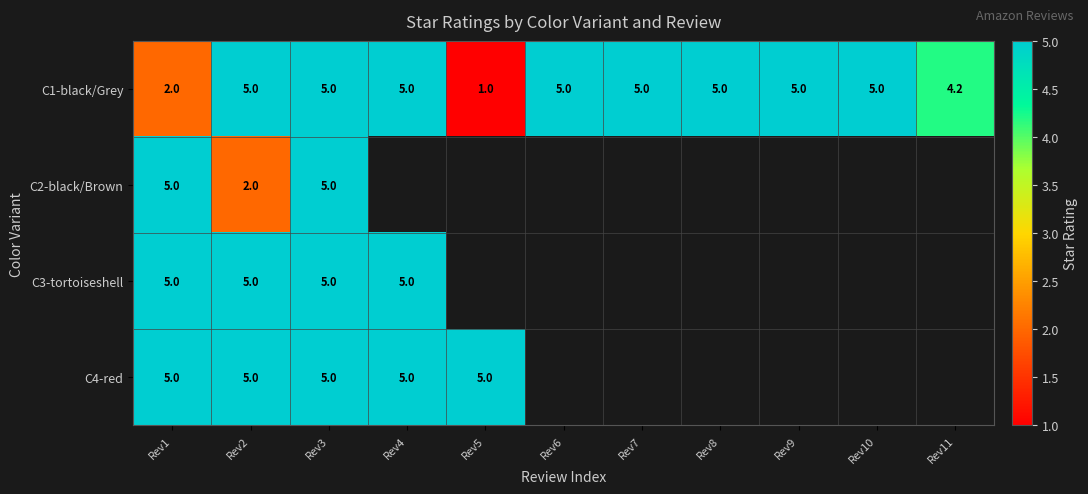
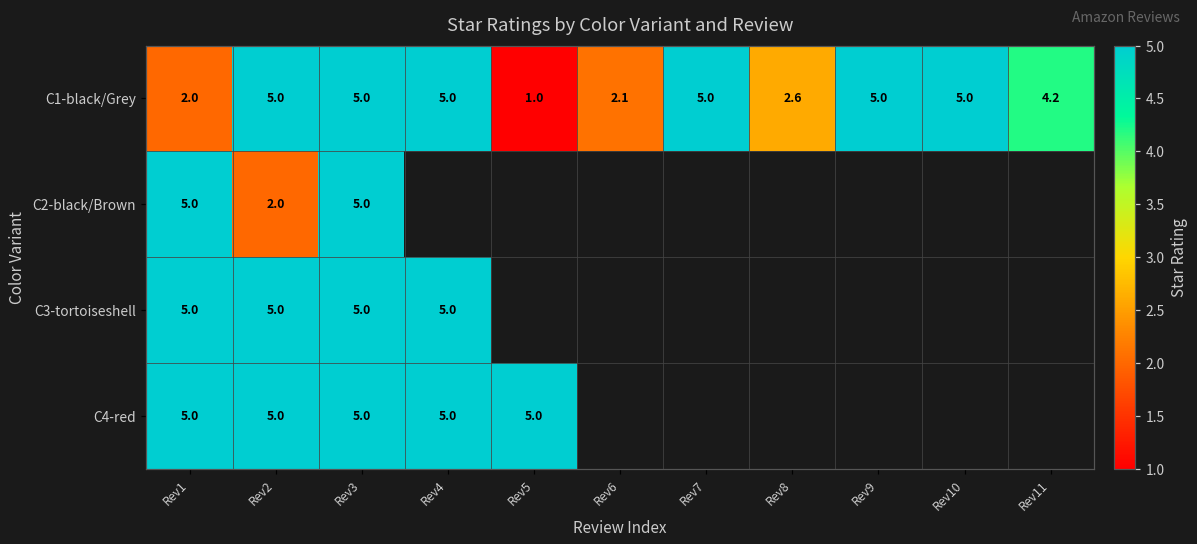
C1-black/Grey, Rev6: 5.0 -> 2.1
C1-black/Grey, Rev8: 5.0 -> 2.6
